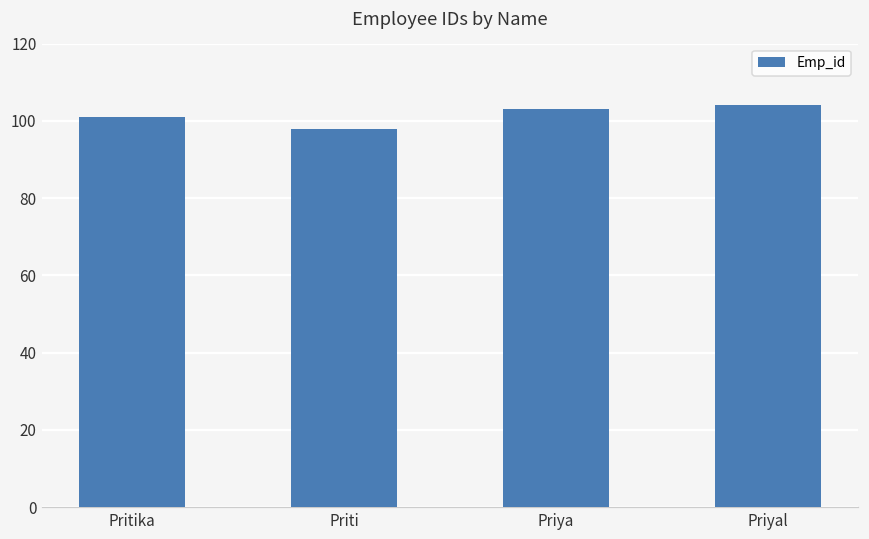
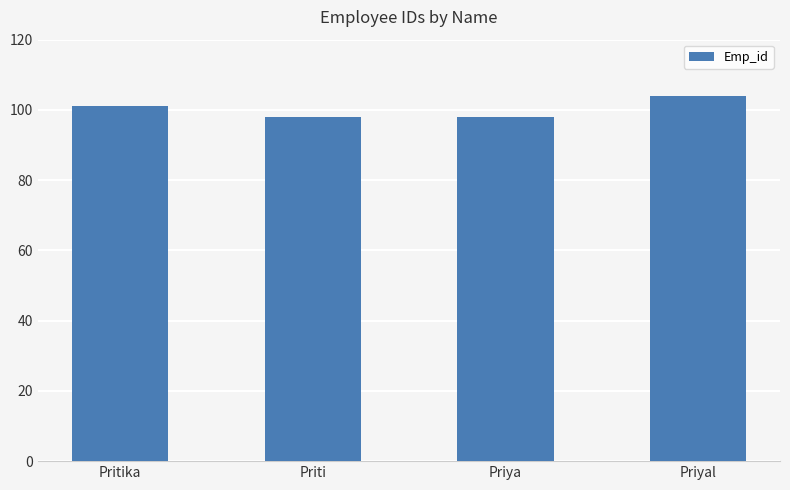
Priya: 103 -> 98
